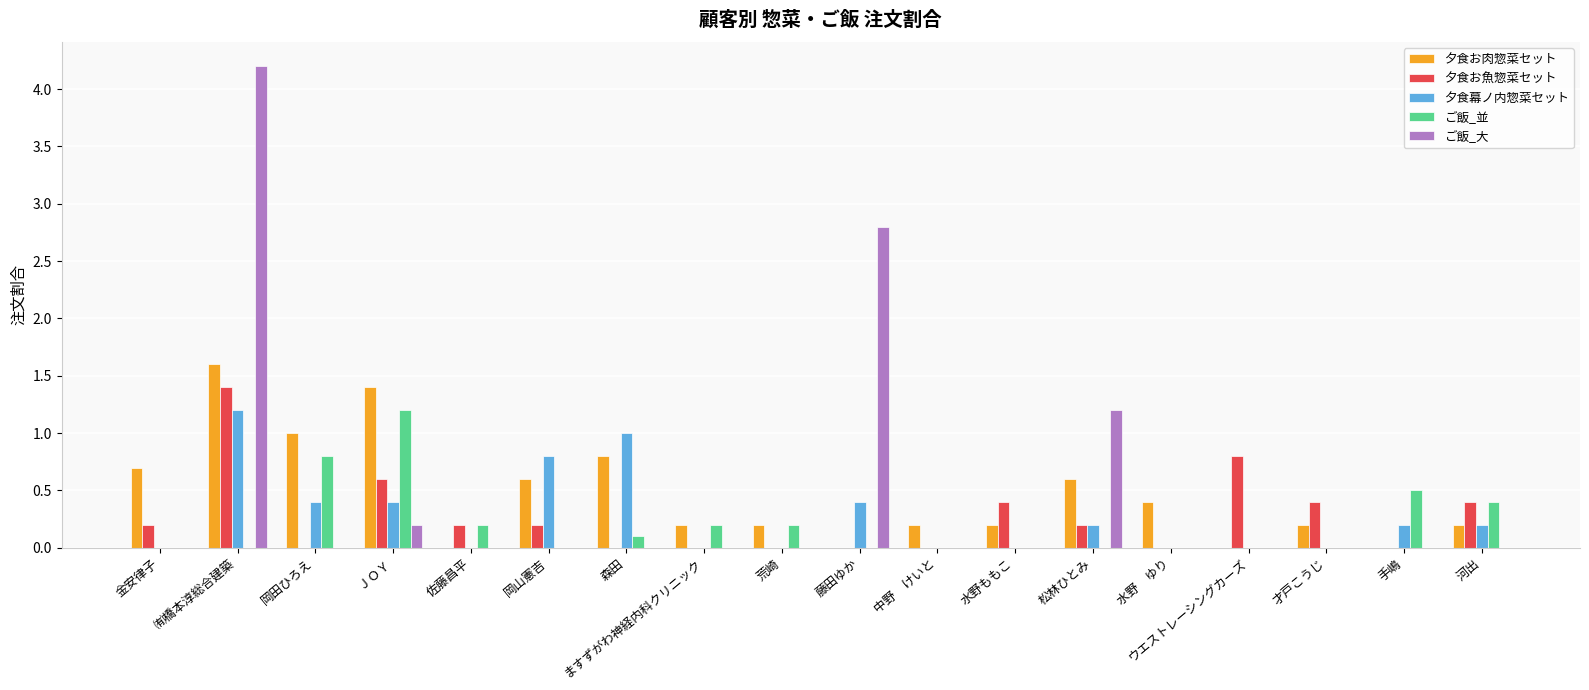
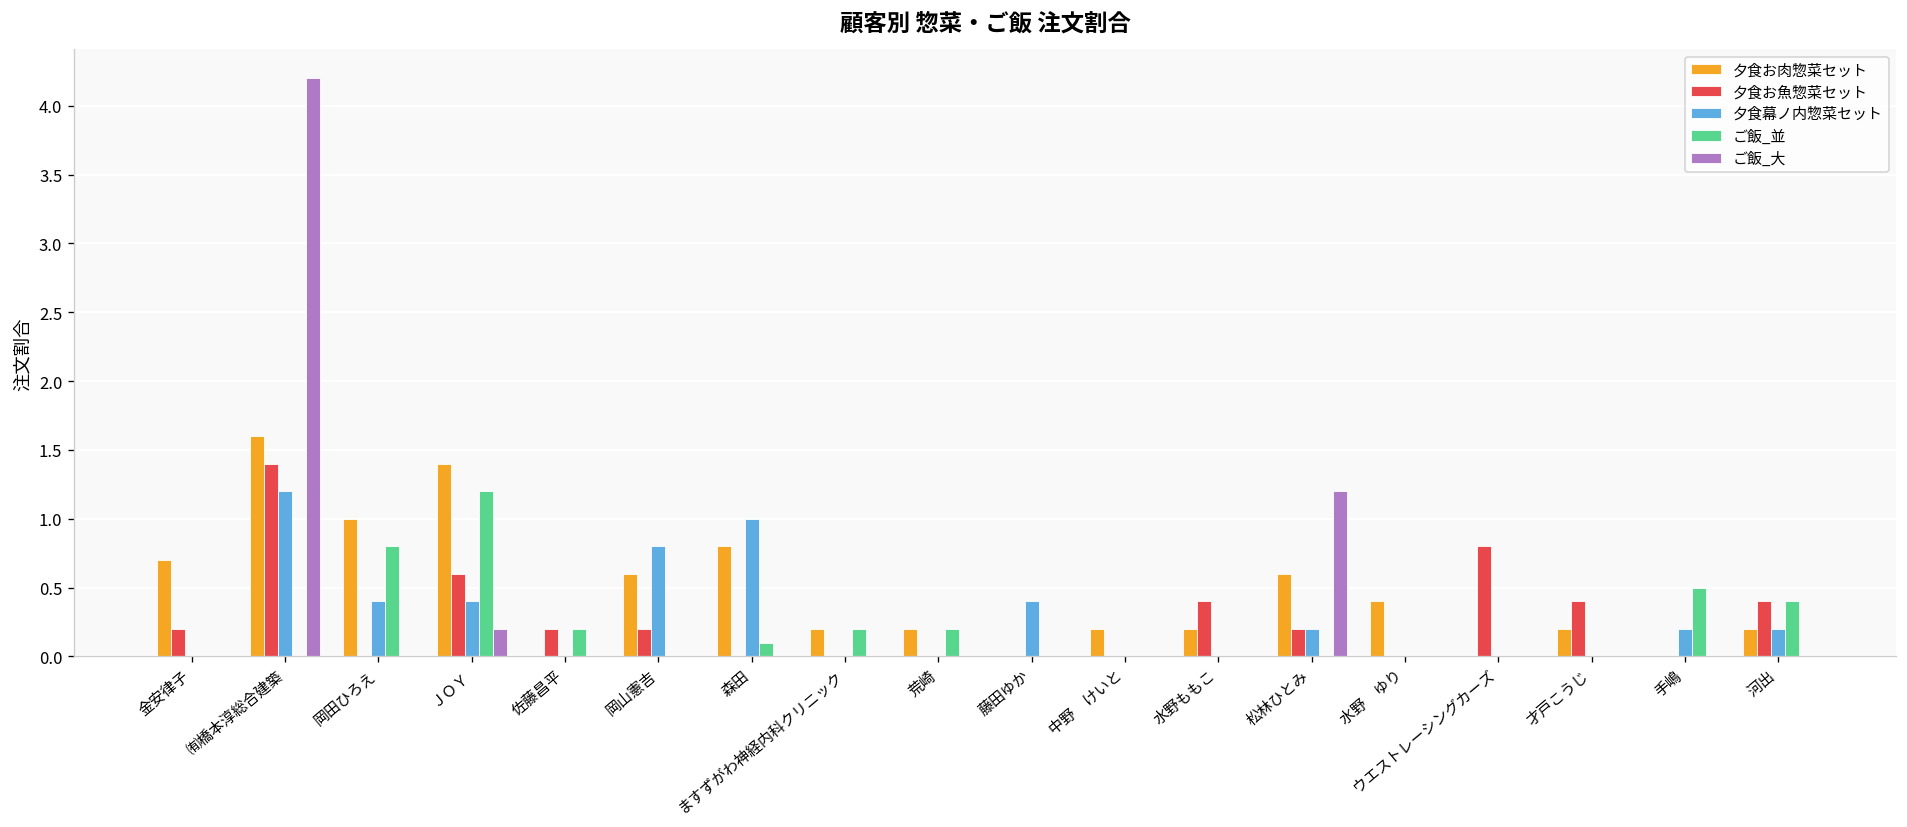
ご飯_大, 藤田ゆか: 2.8 -> 0.0
